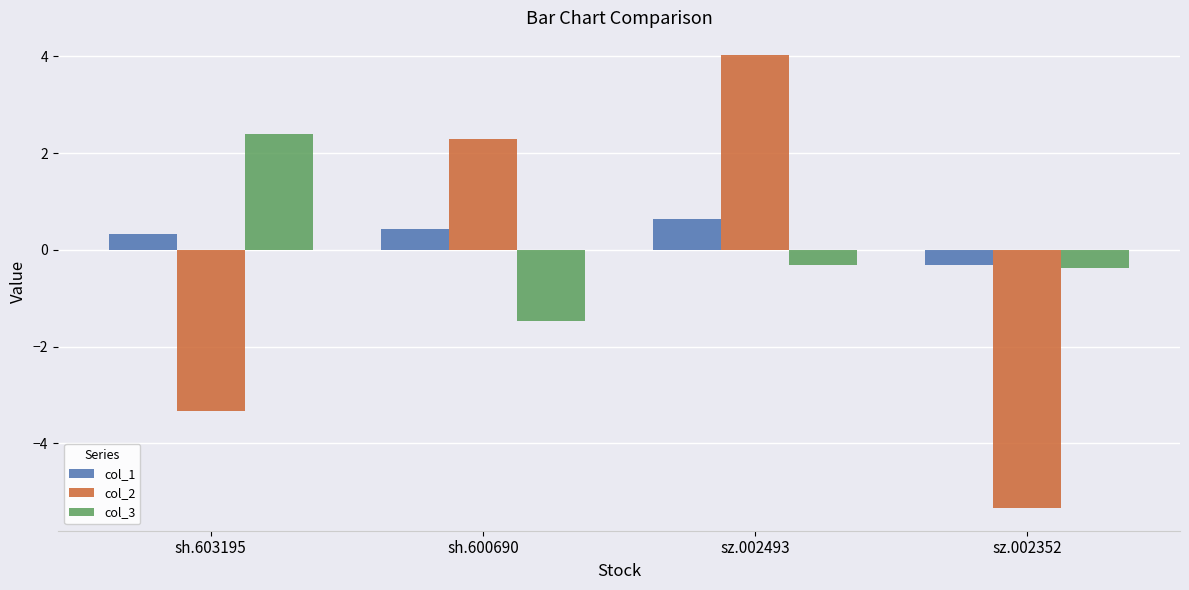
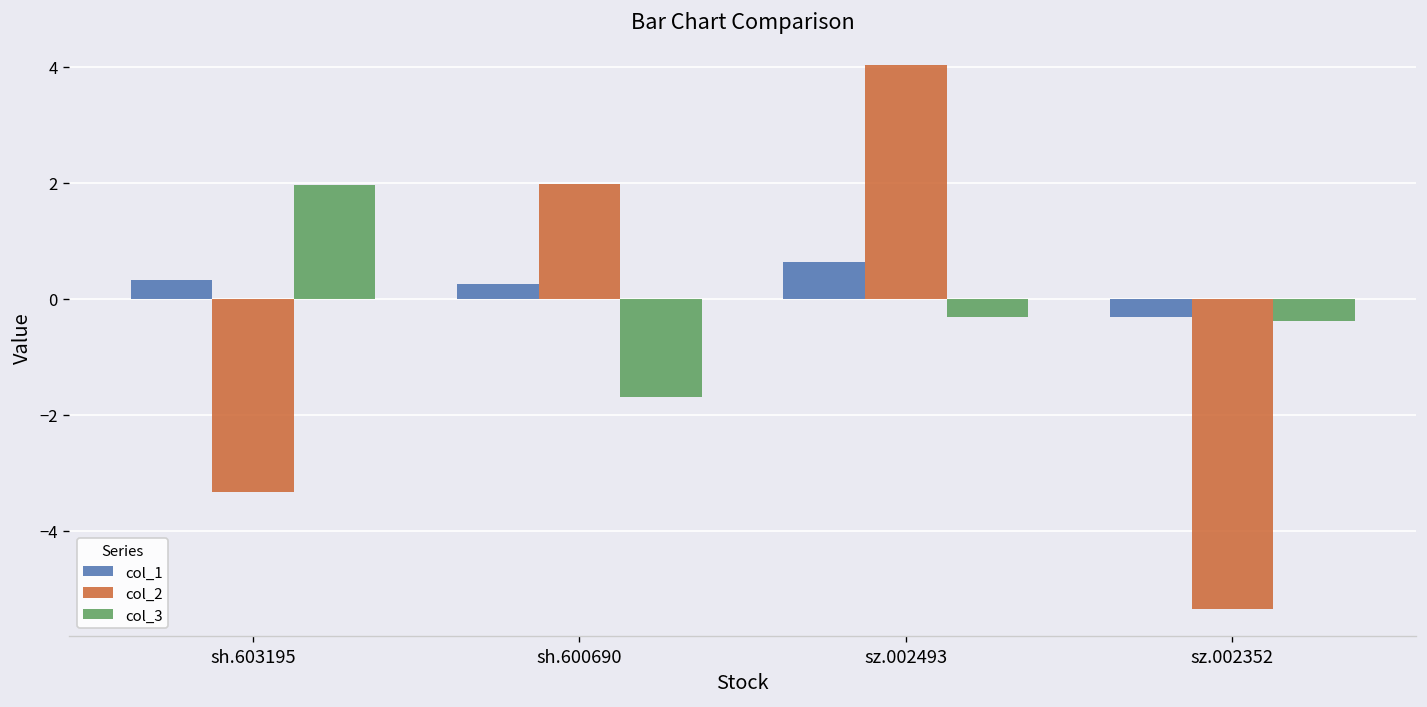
col_3, sh.603195: 2.4 -> 2.0
col_1, sh.600690: 0.4 -> 0.2
col_2, sh.600690: 2.3 -> 2.0
col_3, sh.600690: -1.5 -> -1.7
